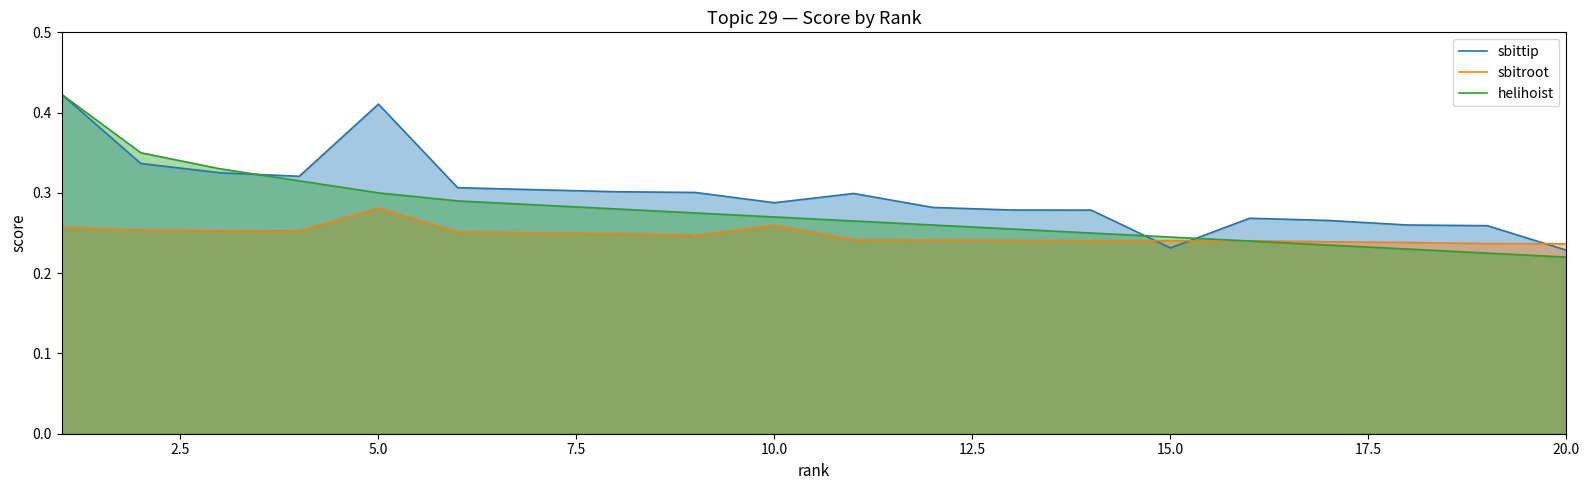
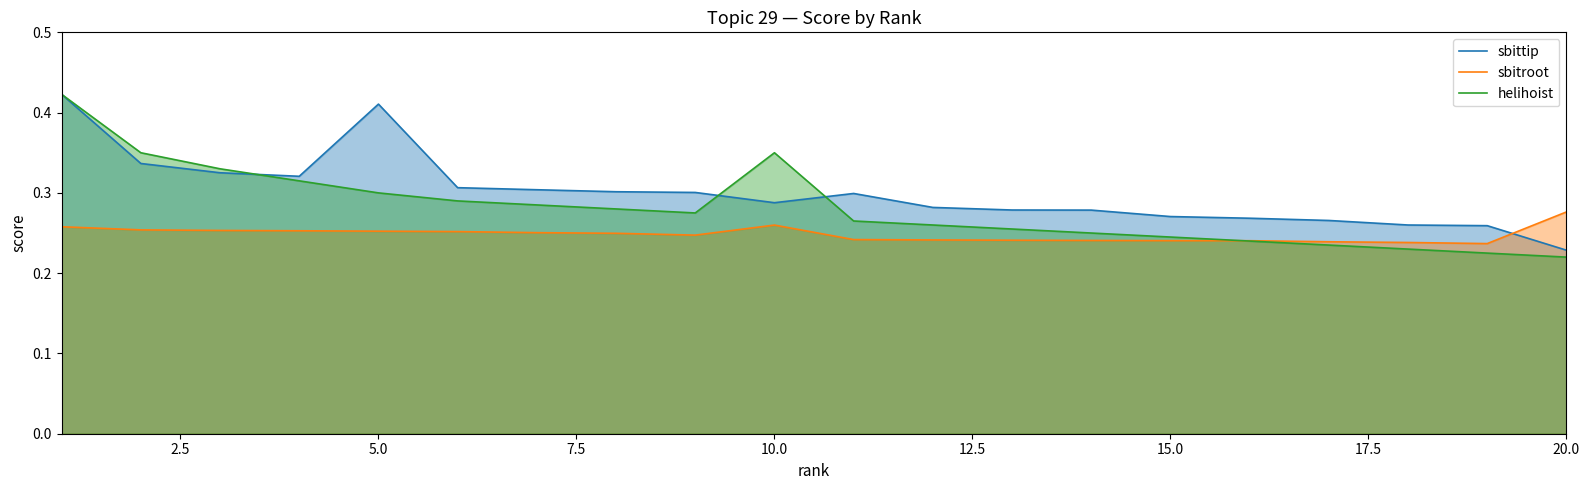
sbitroot, 5.0: 0.28 -> 0.25
helihoist, 10.0: 0.27 -> 0.35
sbittip, 15.0: 0.23 -> 0.27
sbitroot, 20.0: 0.24 -> 0.28
